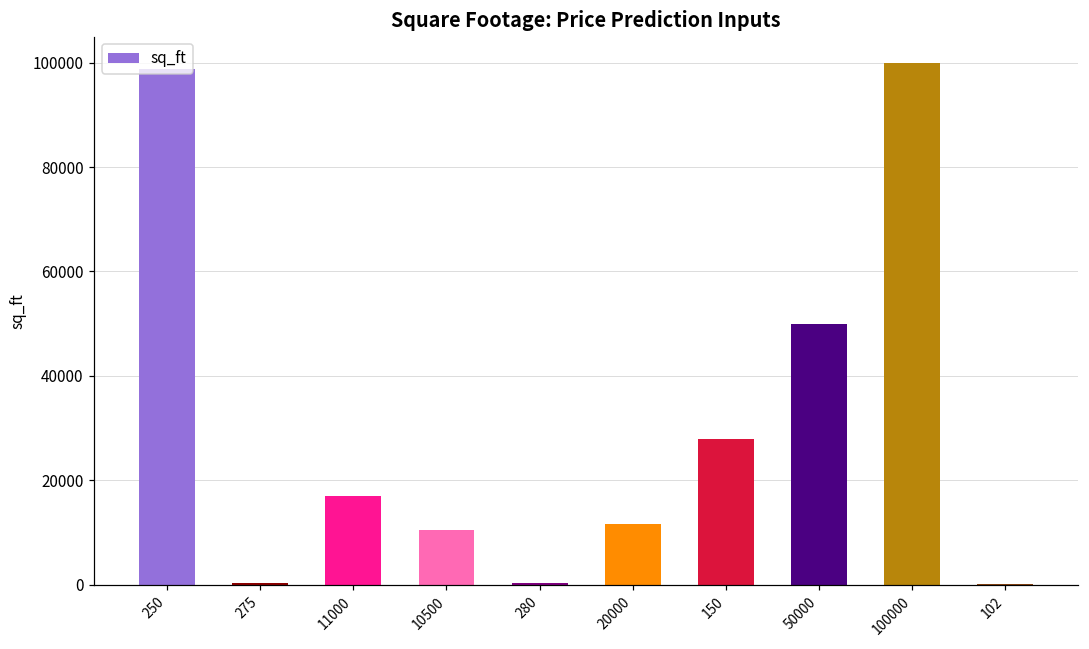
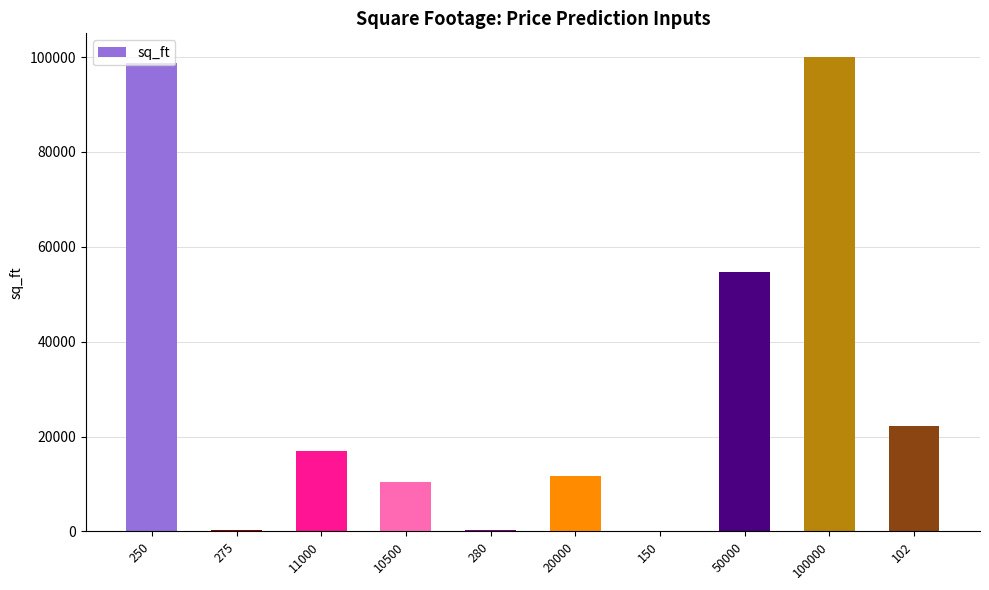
150: 28000 -> 0
50000: 50000 -> 55000
102: 0 -> 22000
